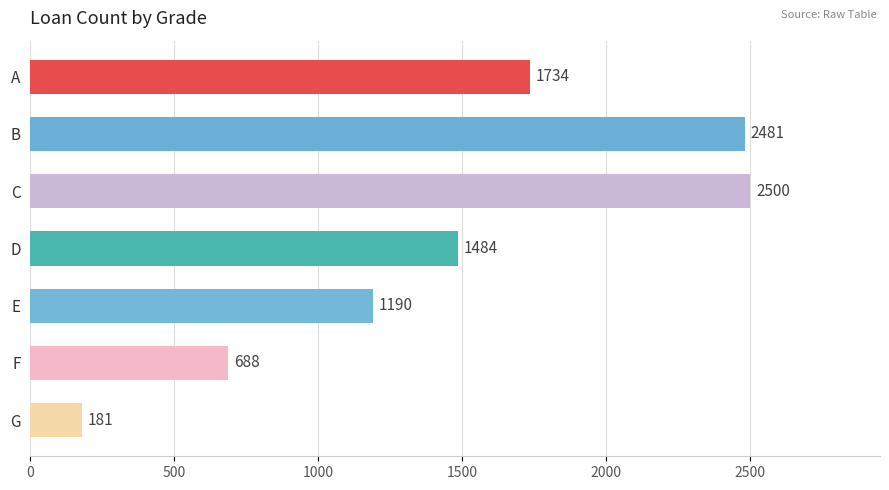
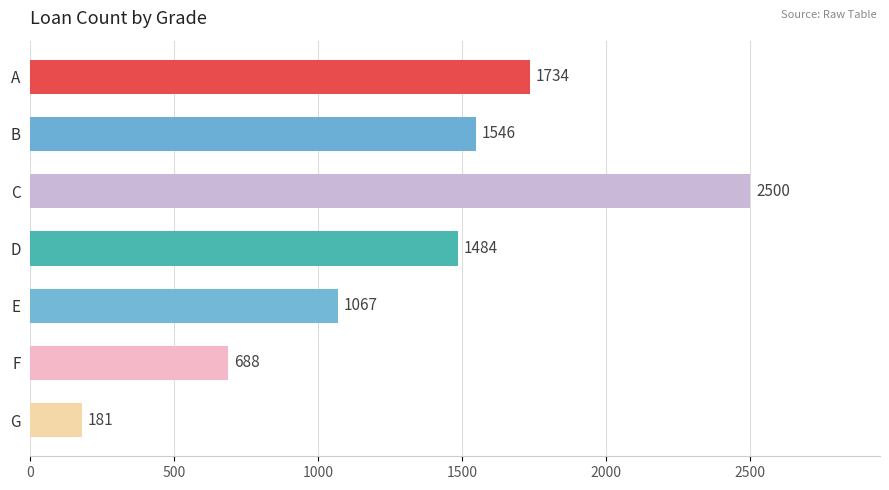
B: 2481 -> 1546
E: 1190 -> 1067
